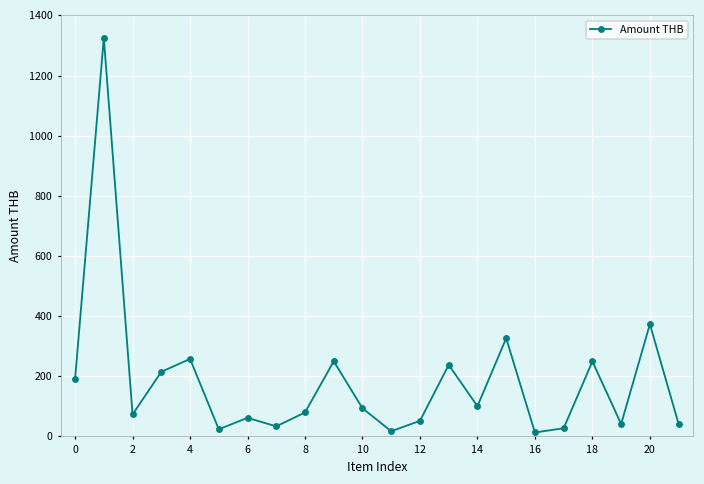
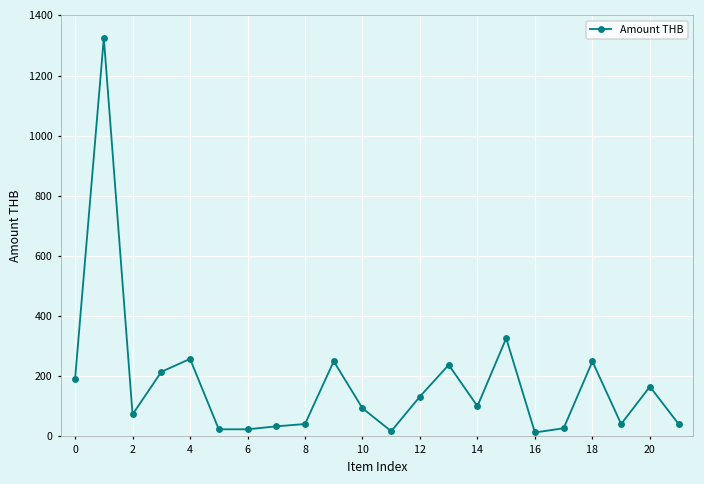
6: 60 -> 20
8: 80 -> 40
12: 50 -> 130
20: 370 -> 170
